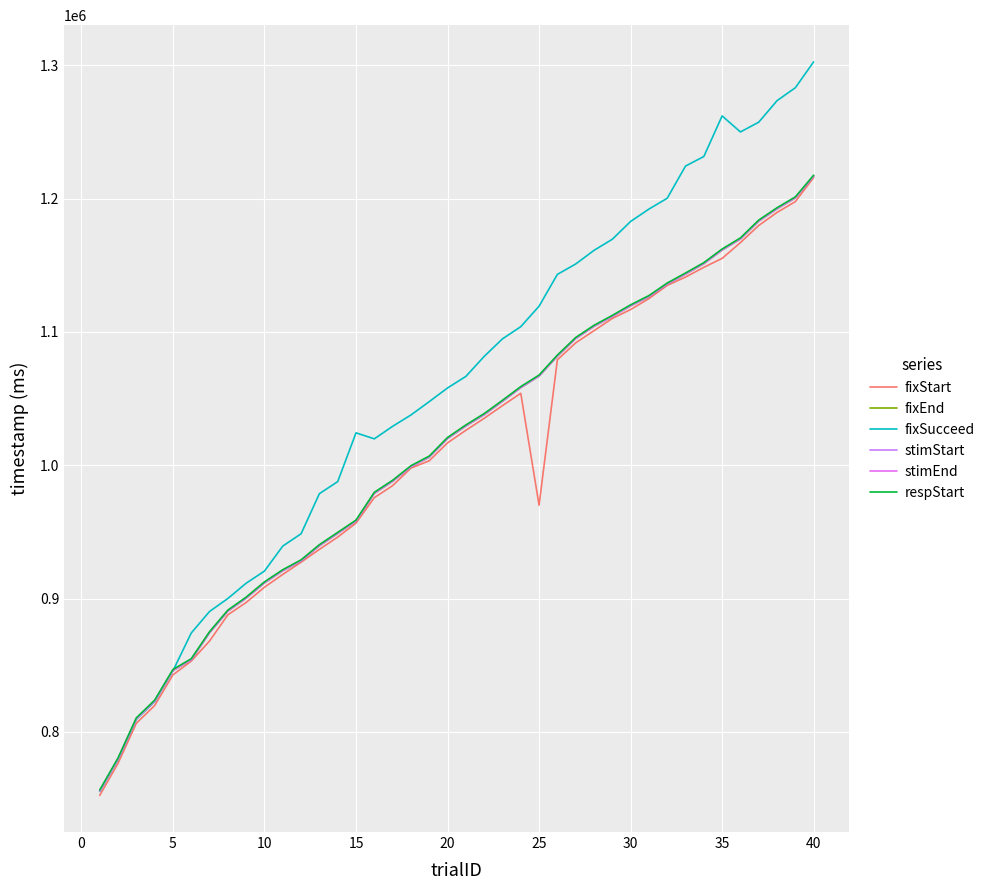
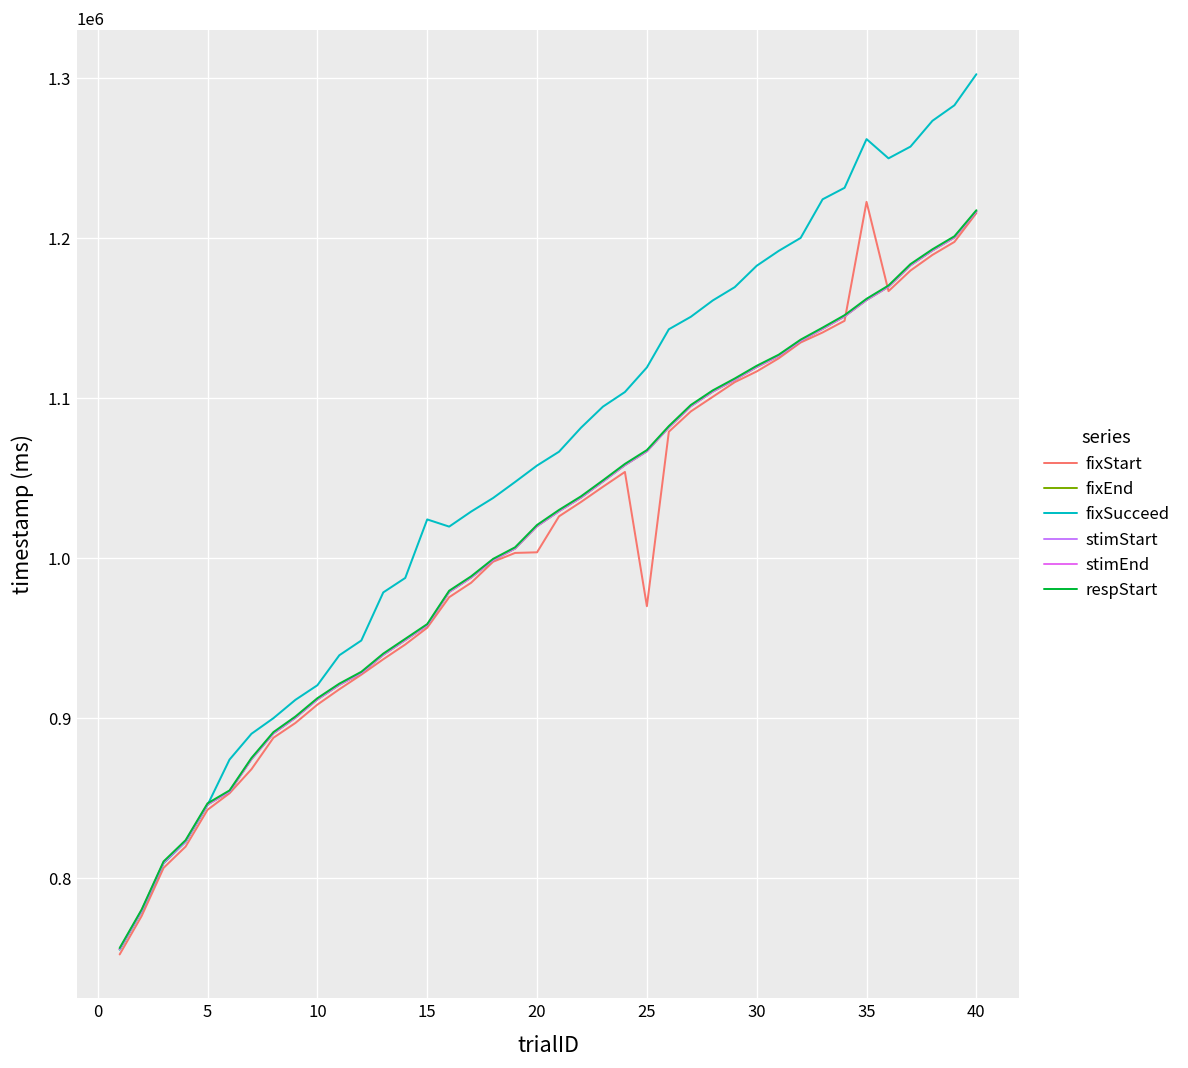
fixStart, 20: 1017000 -> 1004000
fixStart, 35: 1155000 -> 1223000
